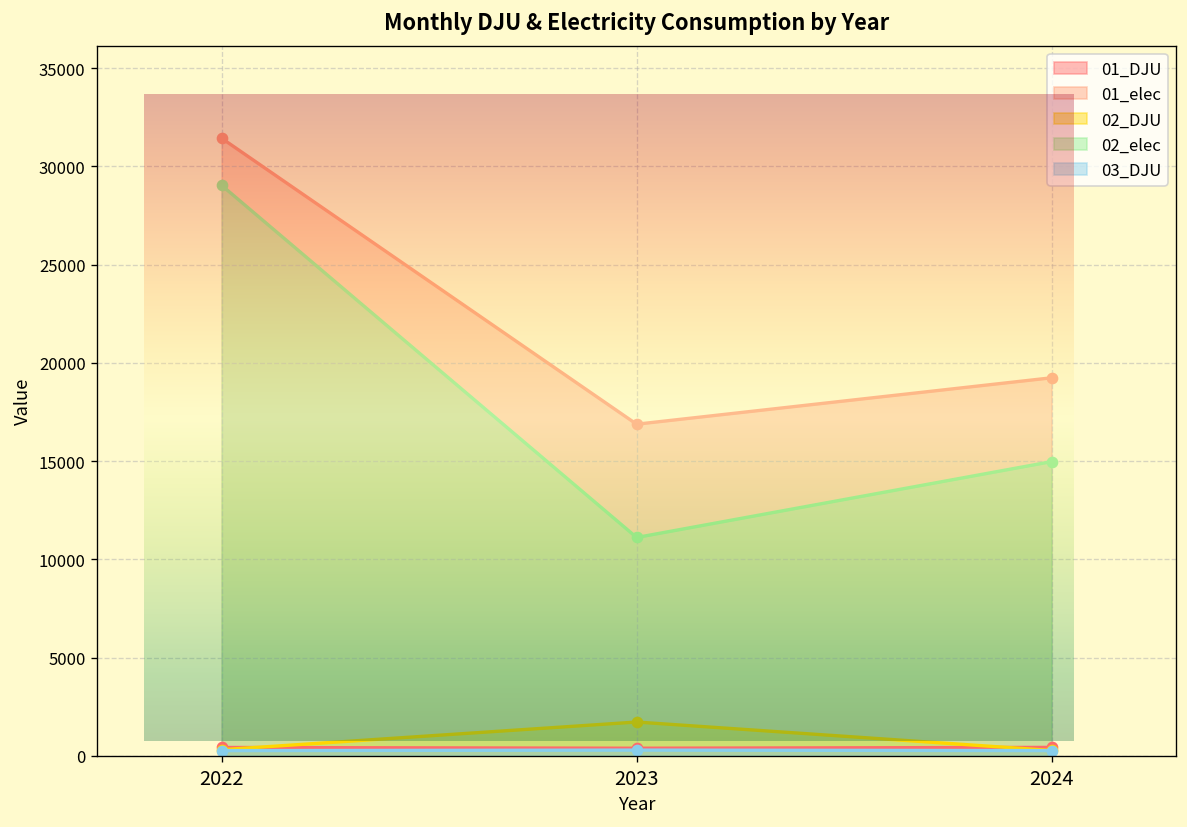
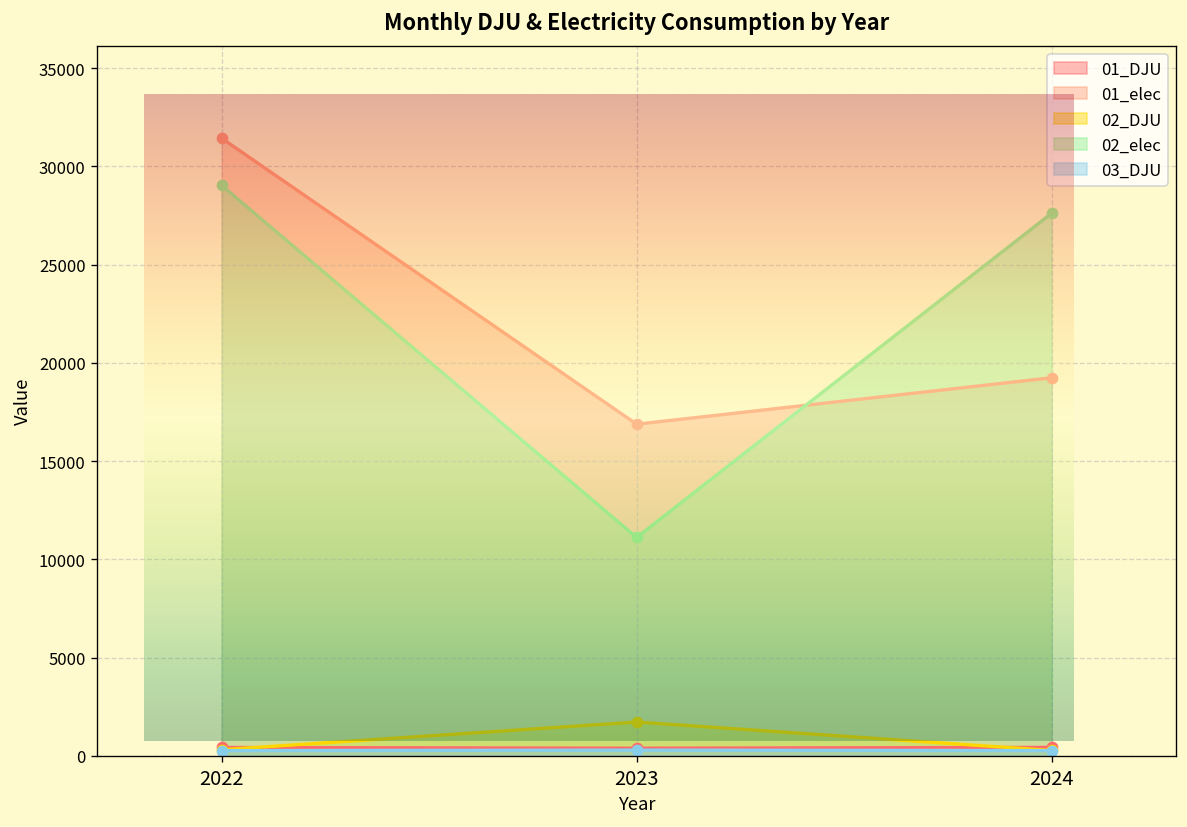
Monthly DJU & Electricity Consumption by Year, 02_elec, 2024: 15000 -> 27600
